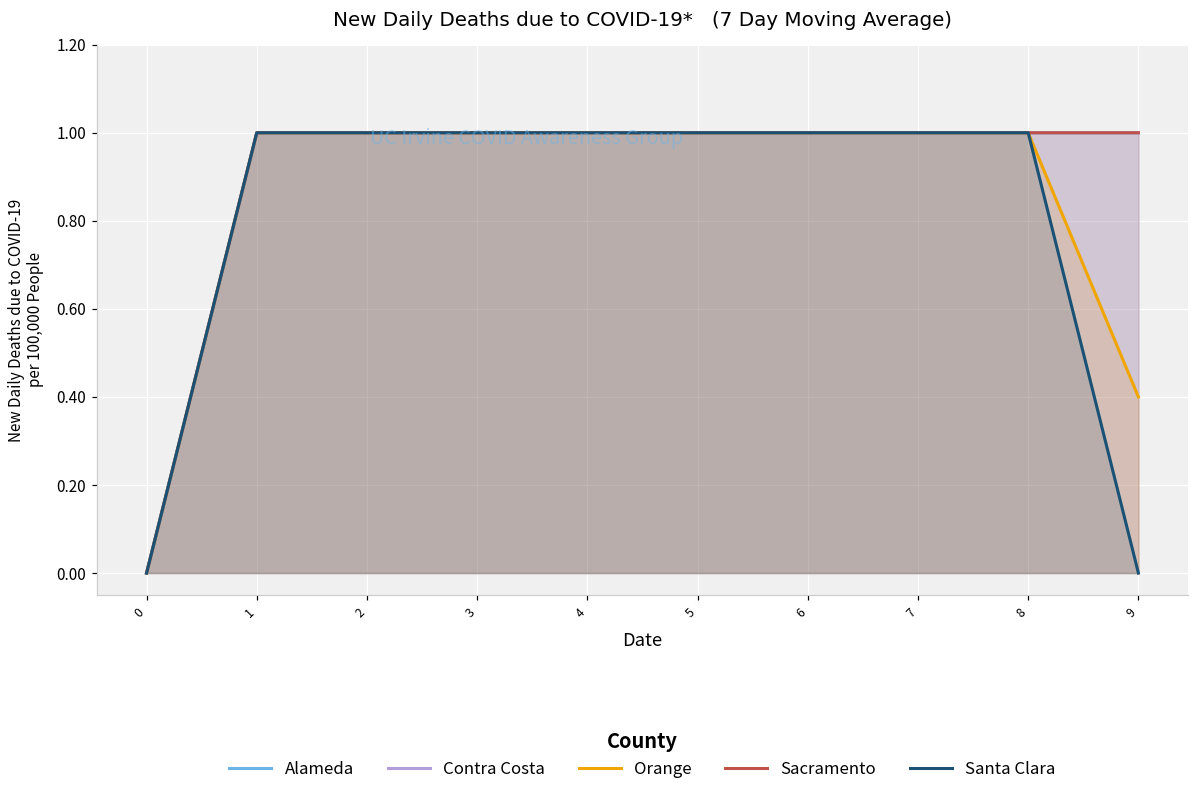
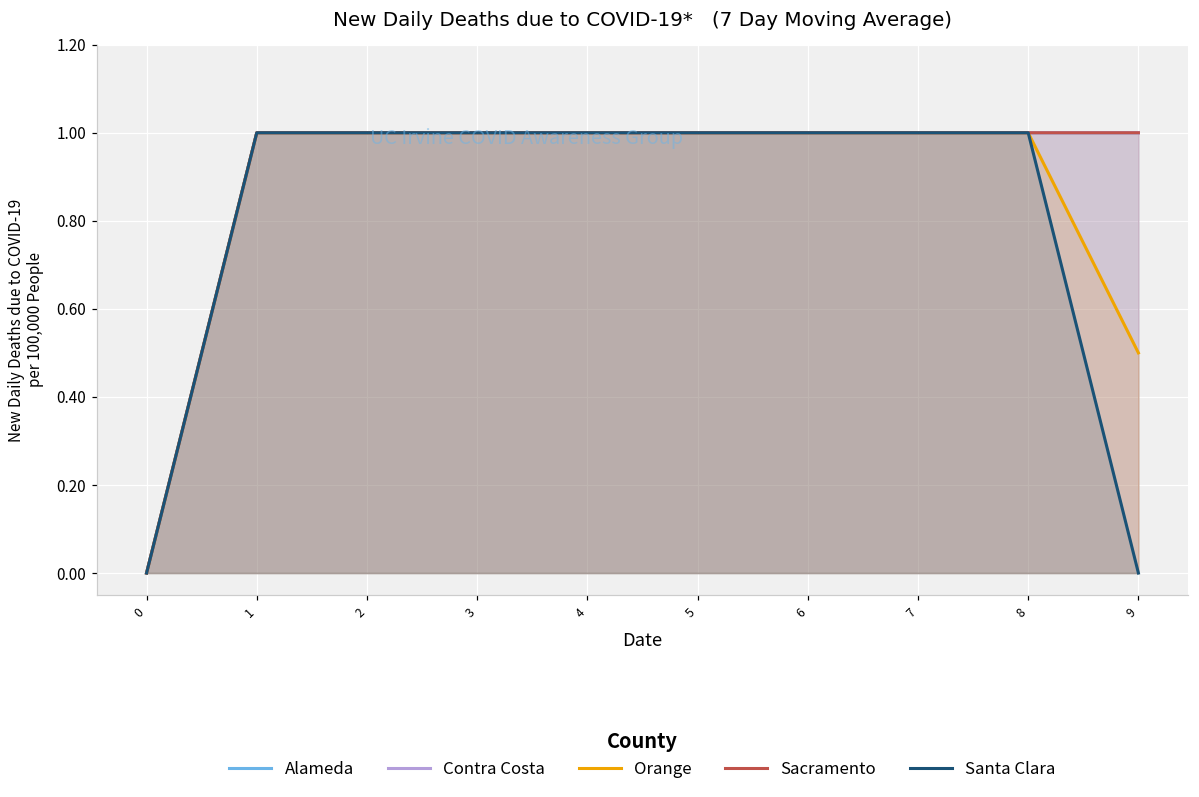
Orange, 9: 0.4 -> 0.5
